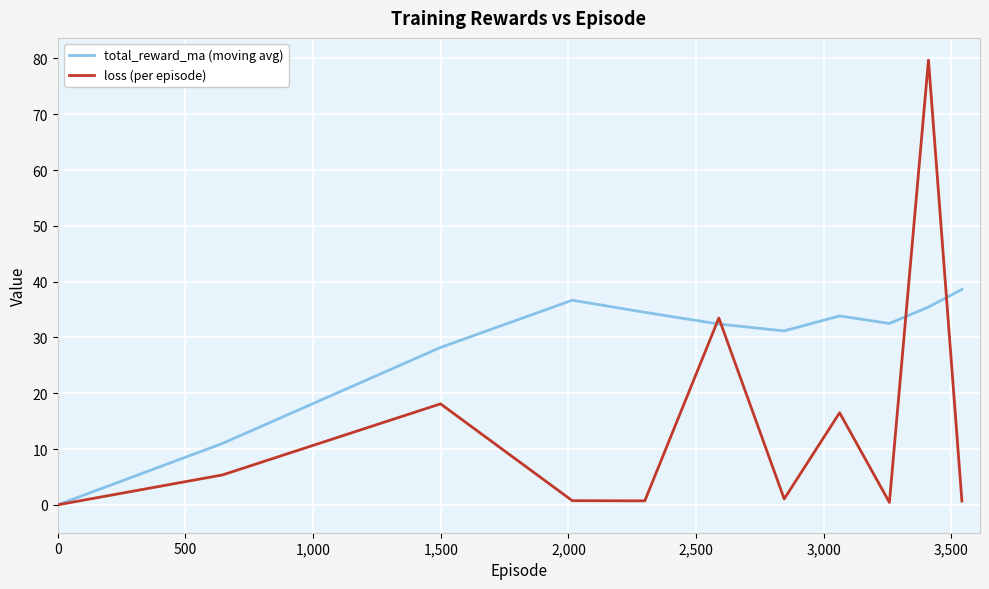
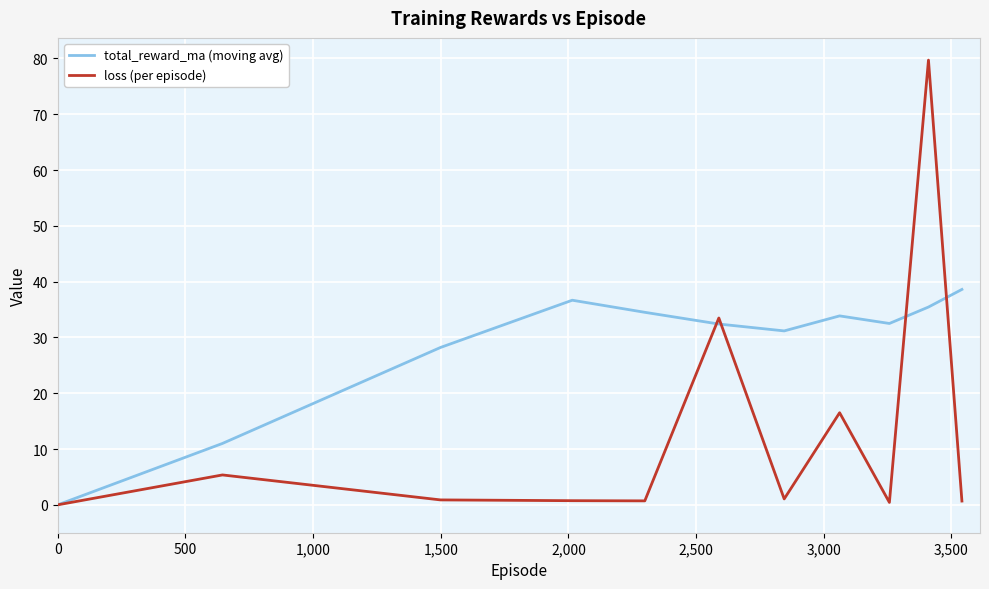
loss (per episode), 1,500: 18 -> 1
